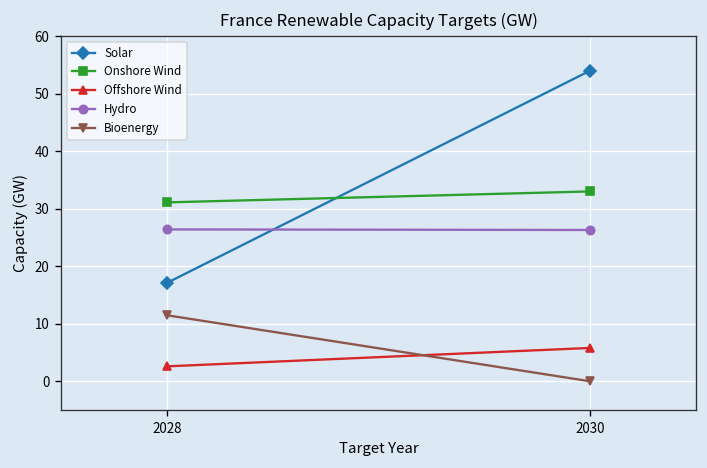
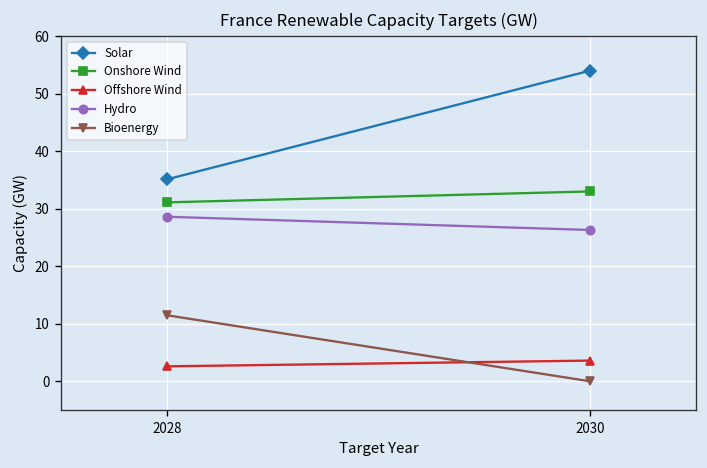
Solar, 2028: 17 -> 35
Hydro, 2028: 26 -> 29
Offshore Wind, 2030: 6 -> 4
